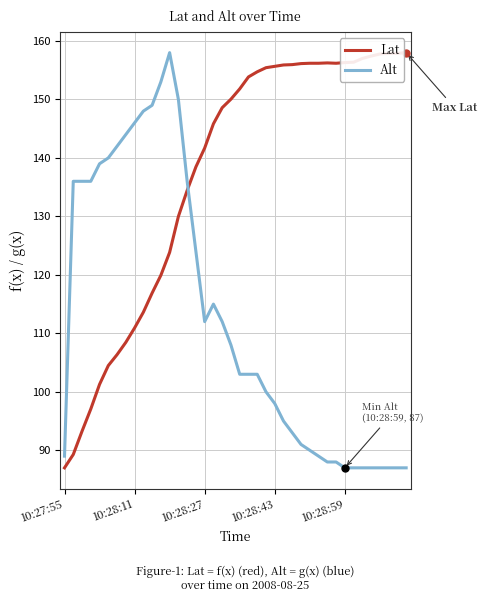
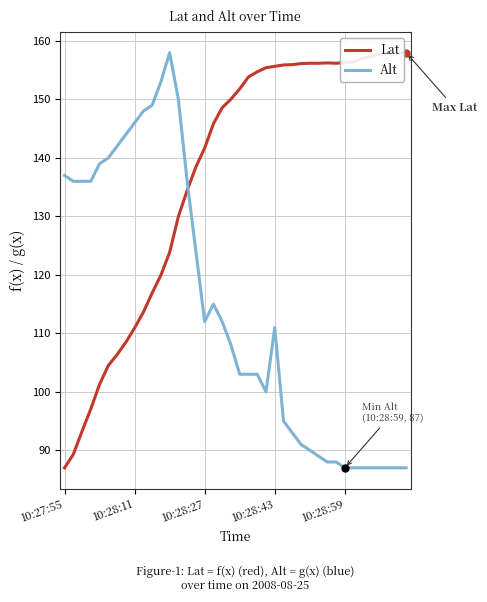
Alt, 10:27:55: 89 -> 137
Alt, 10:28:43: 98 -> 111
